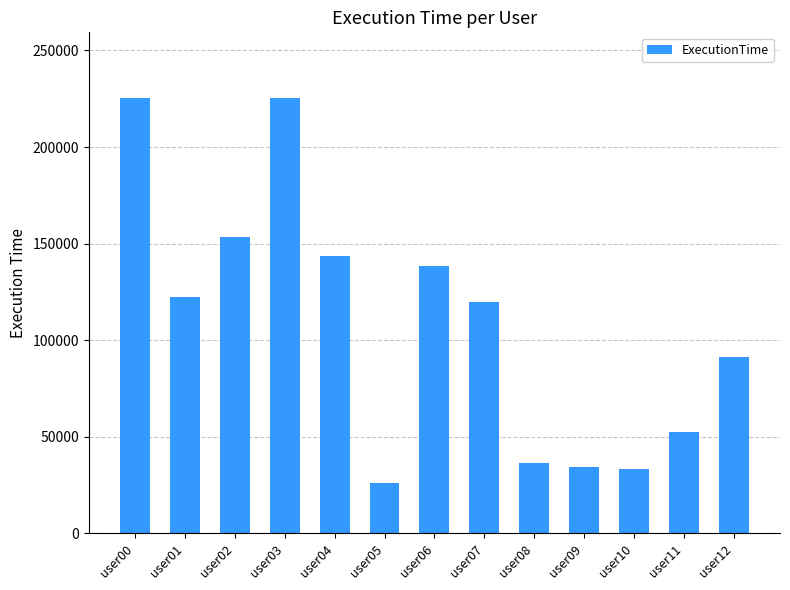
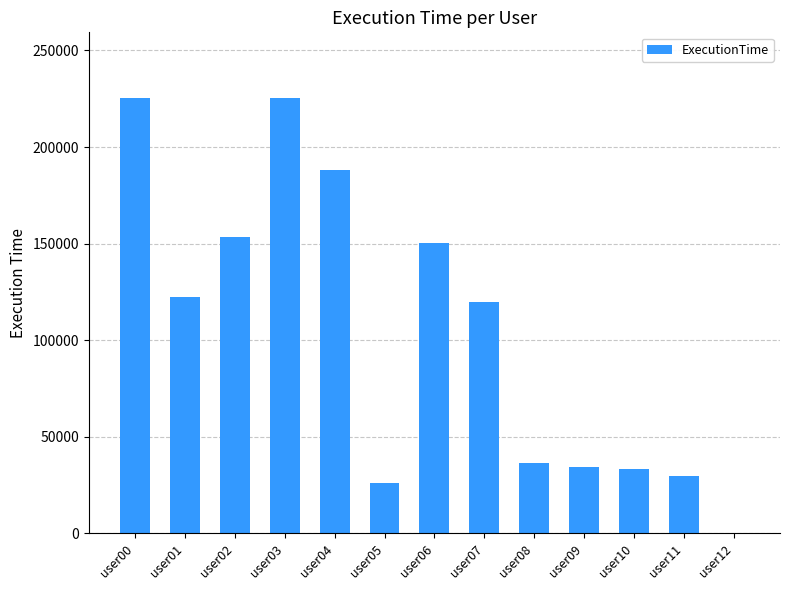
user04: 143000 -> 188000
user06: 139000 -> 150000
user11: 52000 -> 29000
user12: 91000 -> 0
